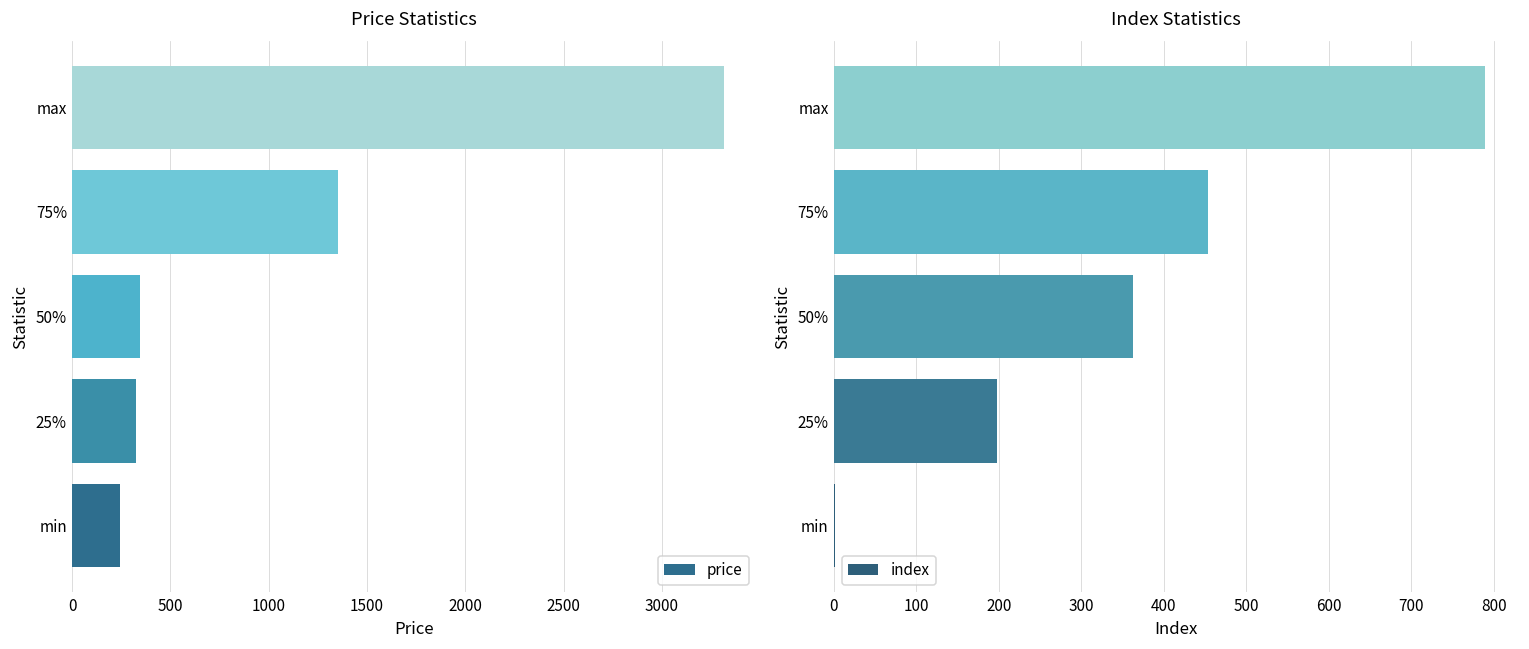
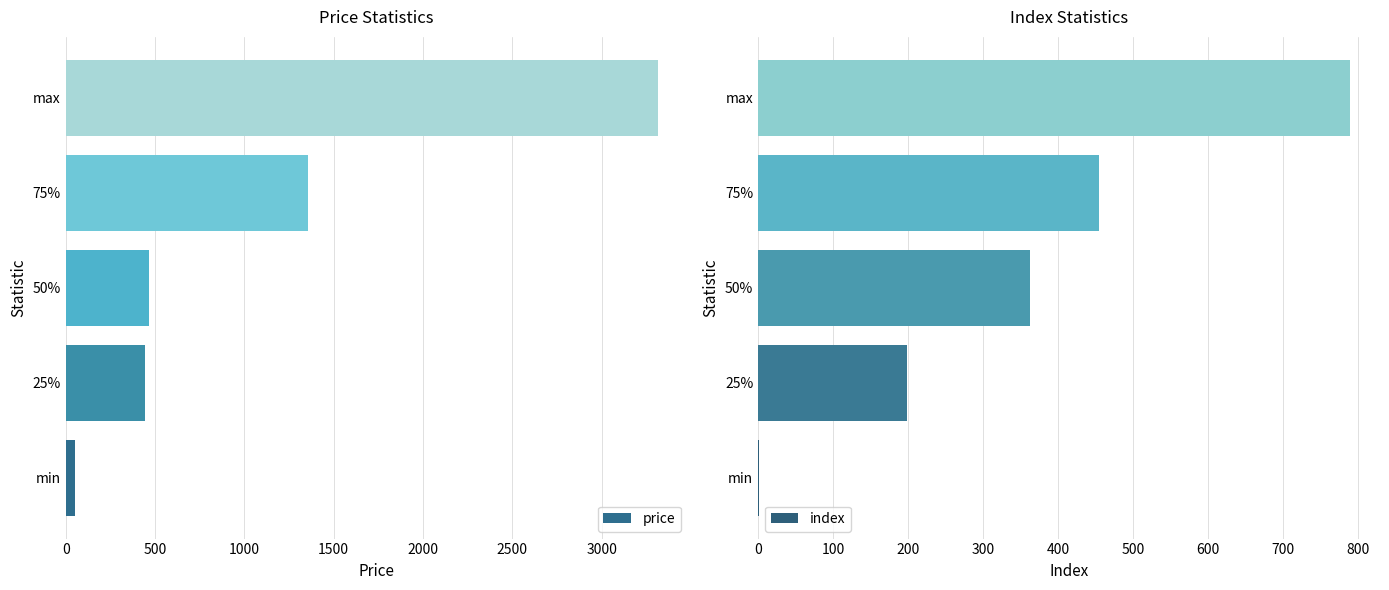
Price Statistics, 50%: 350 -> 470
Price Statistics, 25%: 330 -> 440
Price Statistics, min: 240 -> 50
